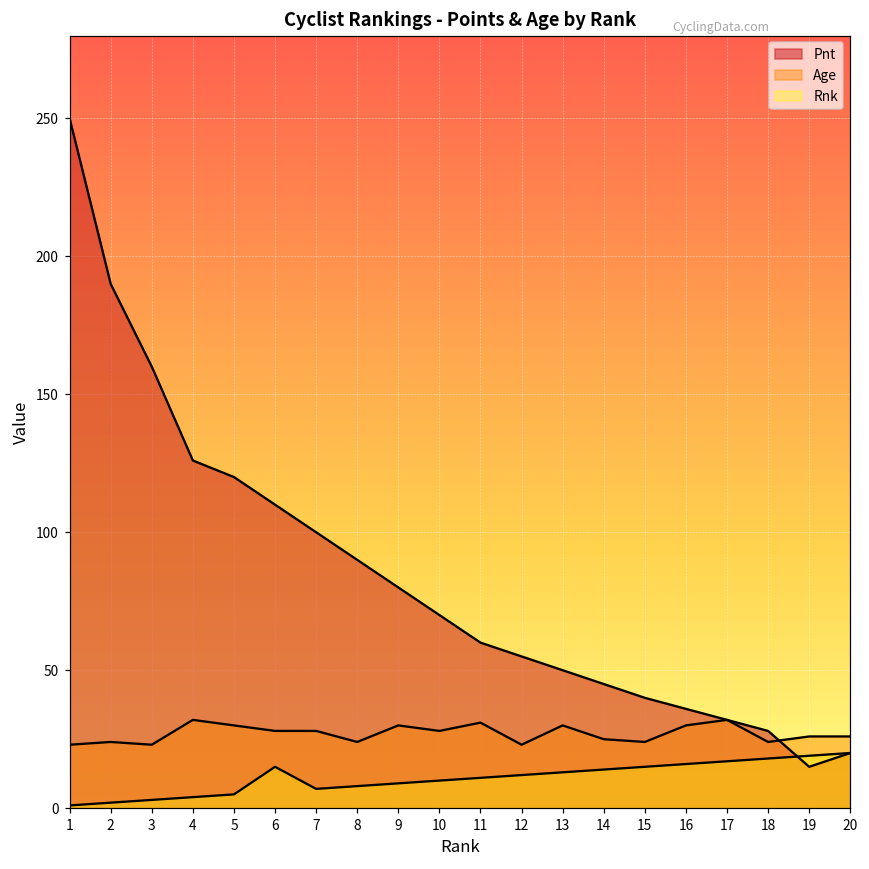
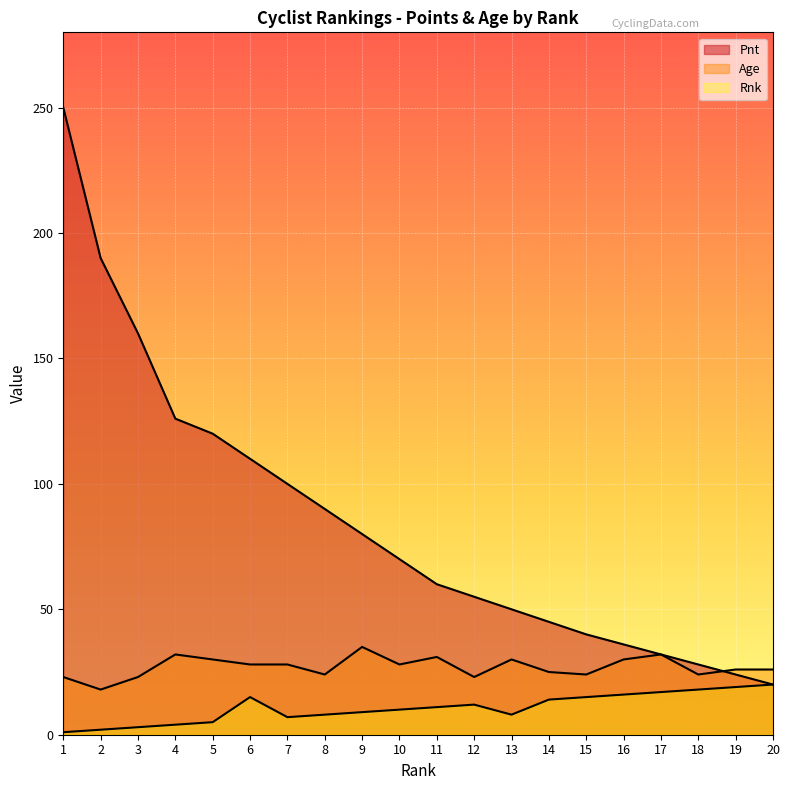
Age, 2: 24 -> 18
Age, 9: 30 -> 35
Rnk, 13: 13 -> 8
Pnt, 19: 15 -> 24
